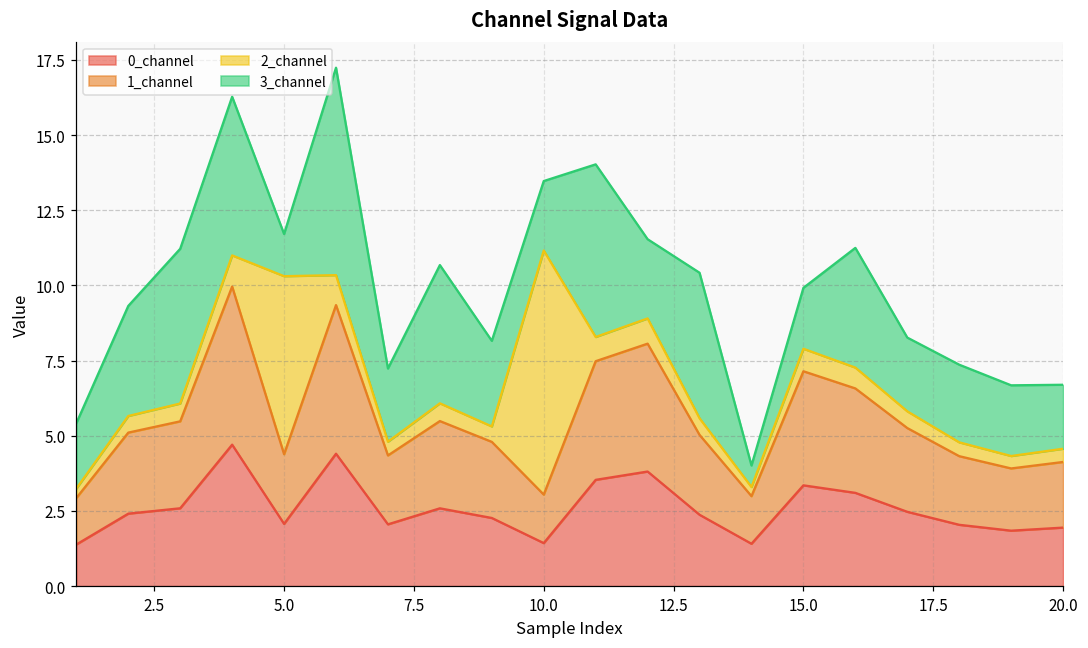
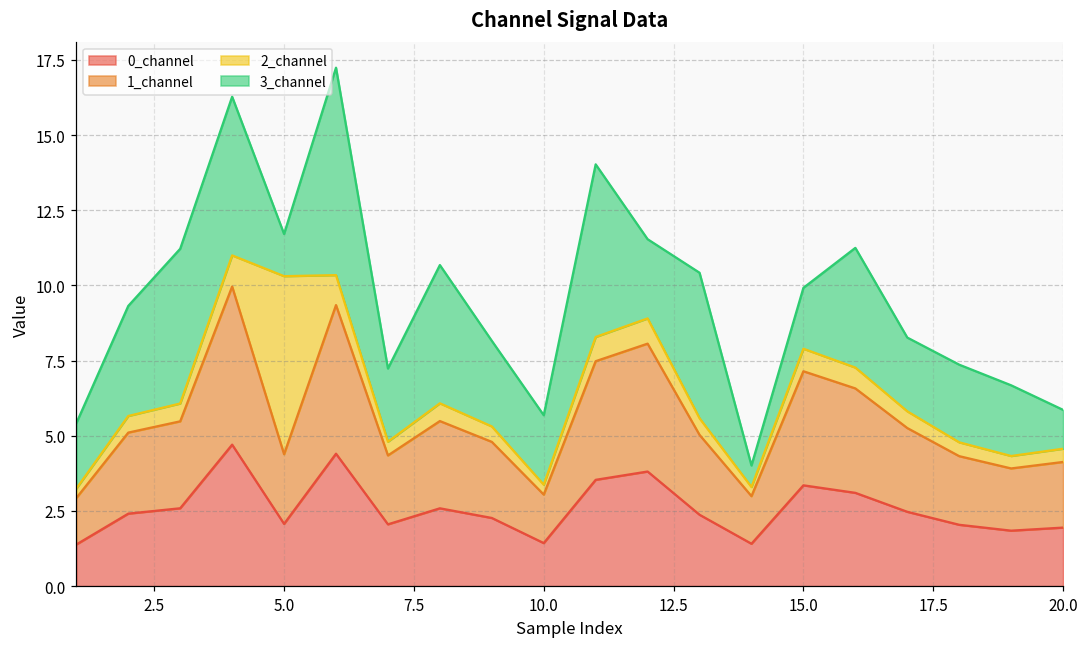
2_channel, 10.0: 8.1 -> 0.3
3_channel, 20.0: 2.1 -> 1.3
